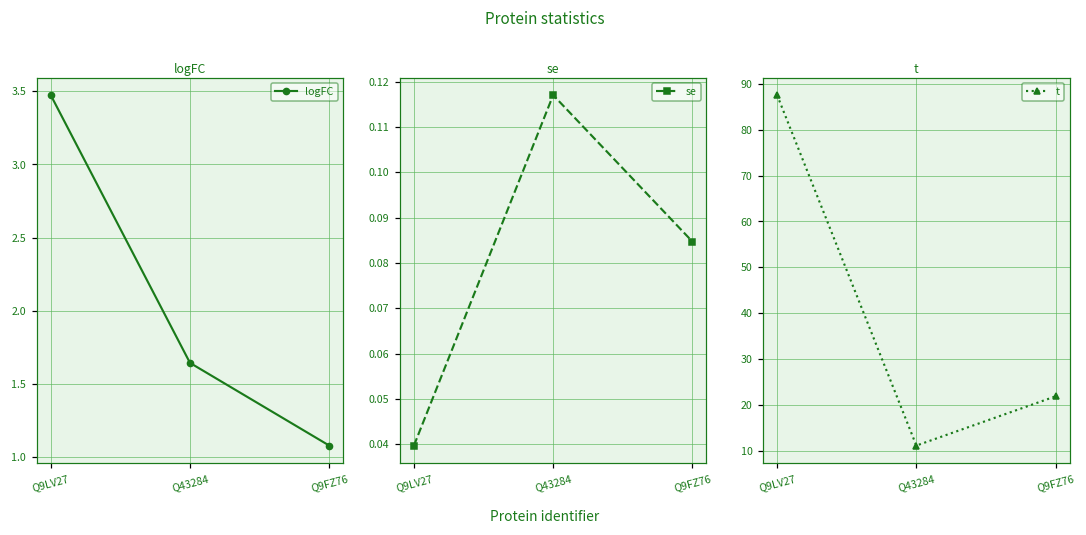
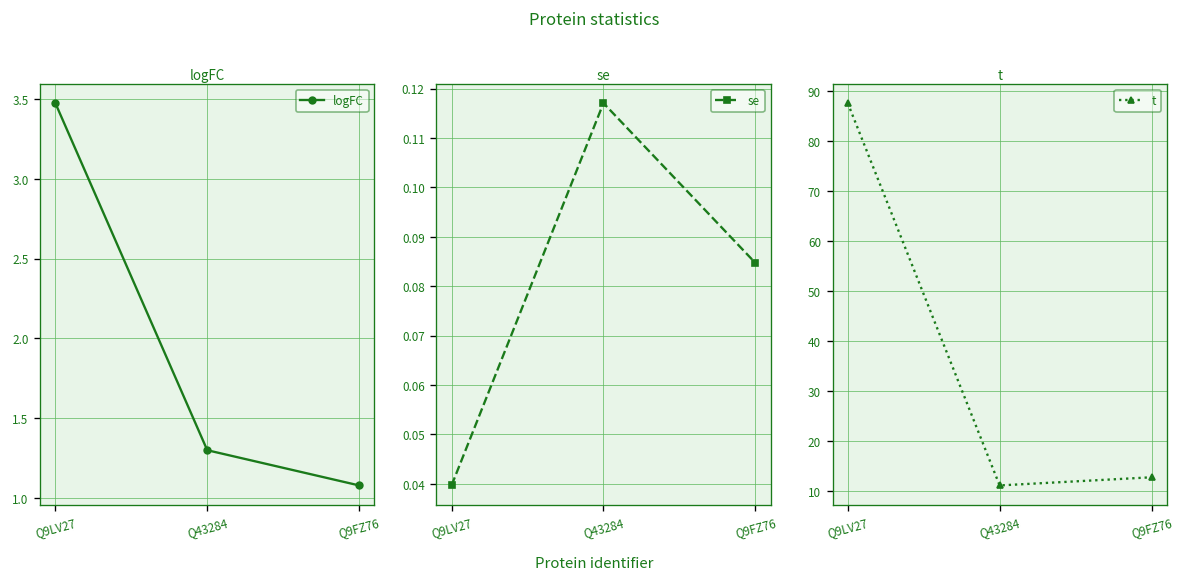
logFC, Q43284: 1.64 -> 1.30
t, Q9FZ76: 22 -> 13
